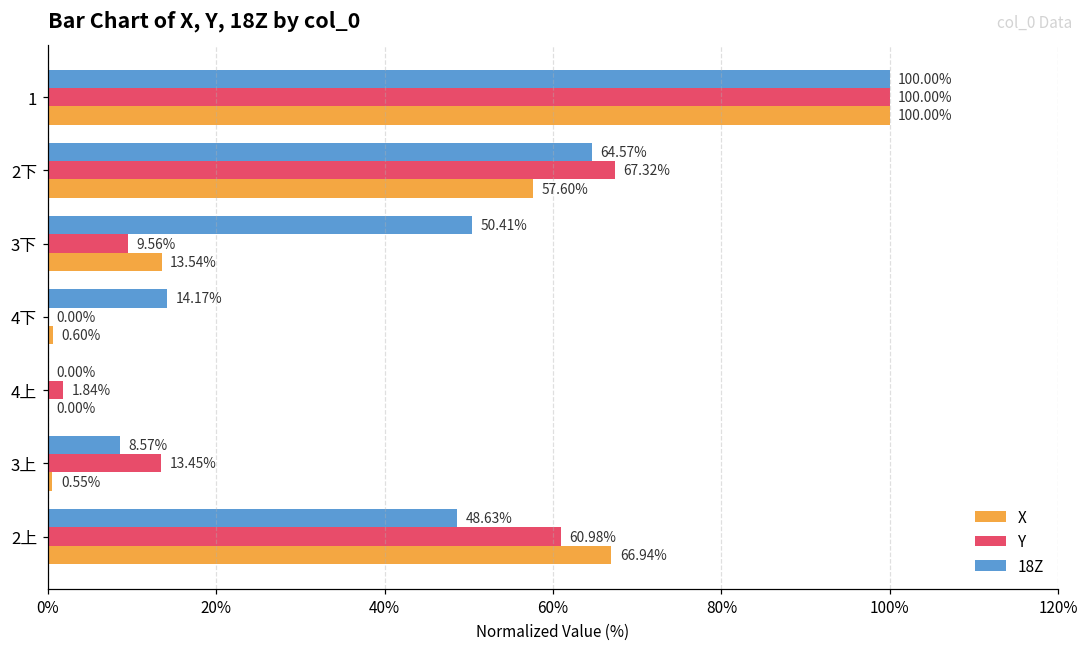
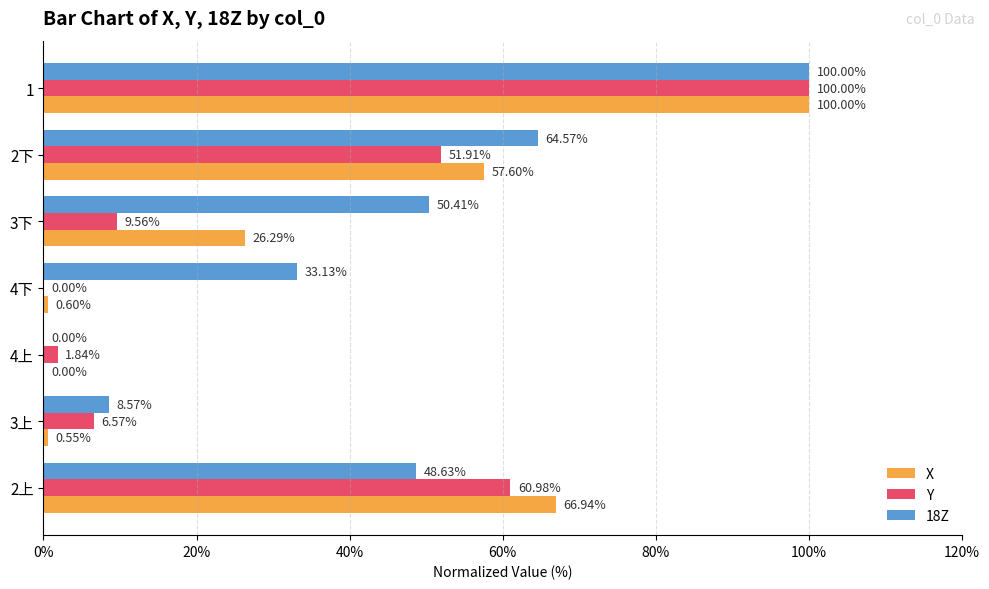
Y, 2下: 67.32% -> 51.91%
X, 3下: 13.54% -> 26.29%
18Z, 4下: 14.17% -> 33.13%
Y, 3上: 13.45% -> 6.57%
